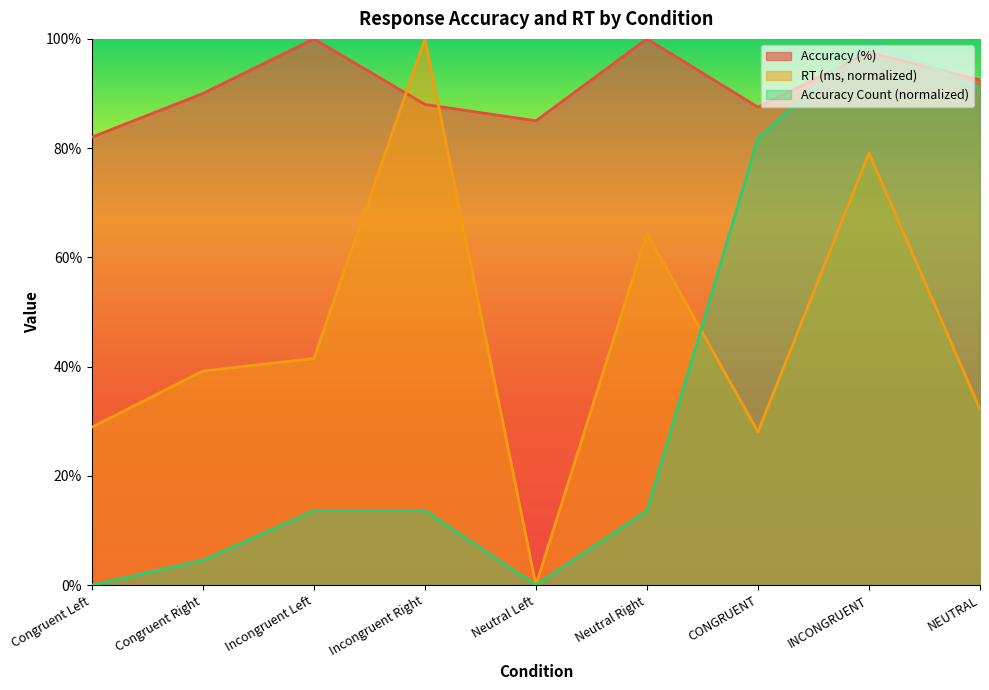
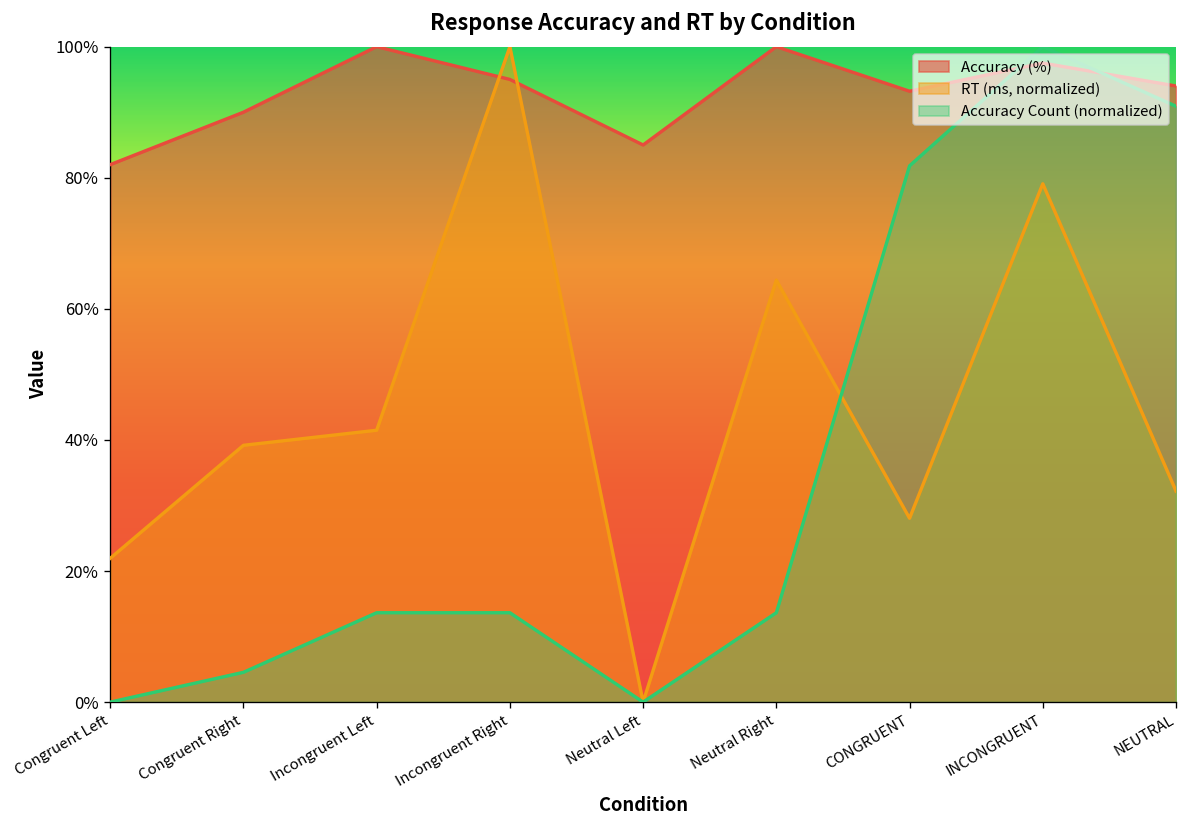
RT (ms, normalized), Congruent Left: 29% -> 22%
Accuracy (%), Incongruent Right: 88% -> 95%
Accuracy (%), CONGRUENT: 88% -> 93%
Accuracy (%), NEUTRAL: 93% -> 94%
